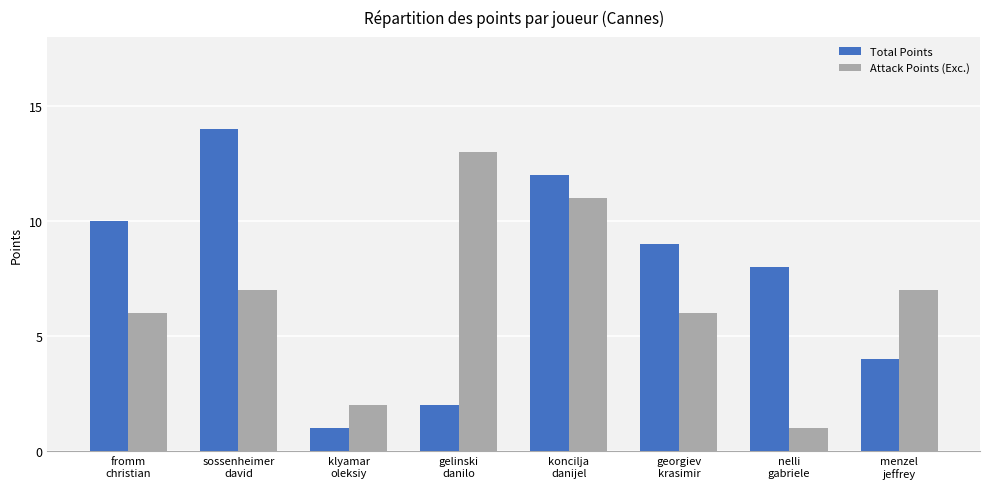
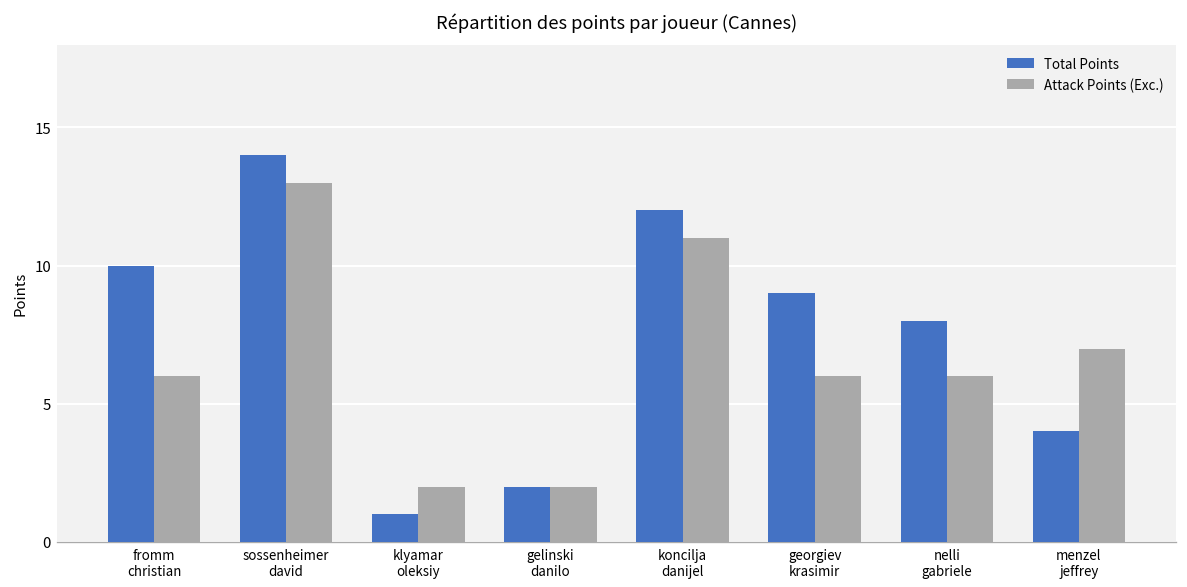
Attack Points (Exc.), sossenheimer david: 7 -> 13
Attack Points (Exc.), gelinski danilo: 13 -> 2
Attack Points (Exc.), nelli gabriele: 1 -> 6
